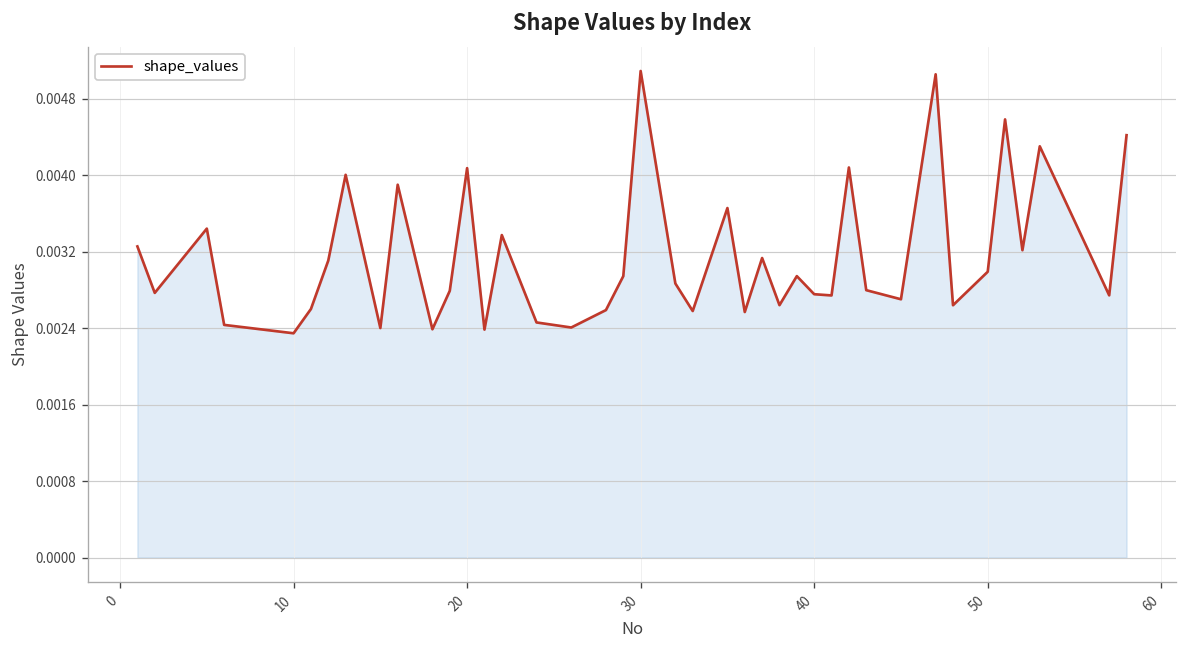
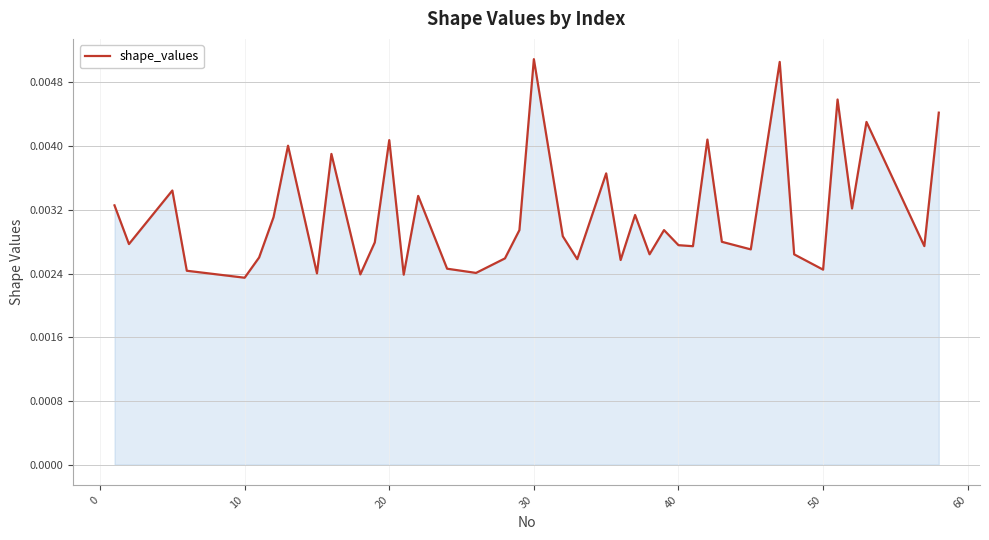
50: 0.0030 -> 0.0024
